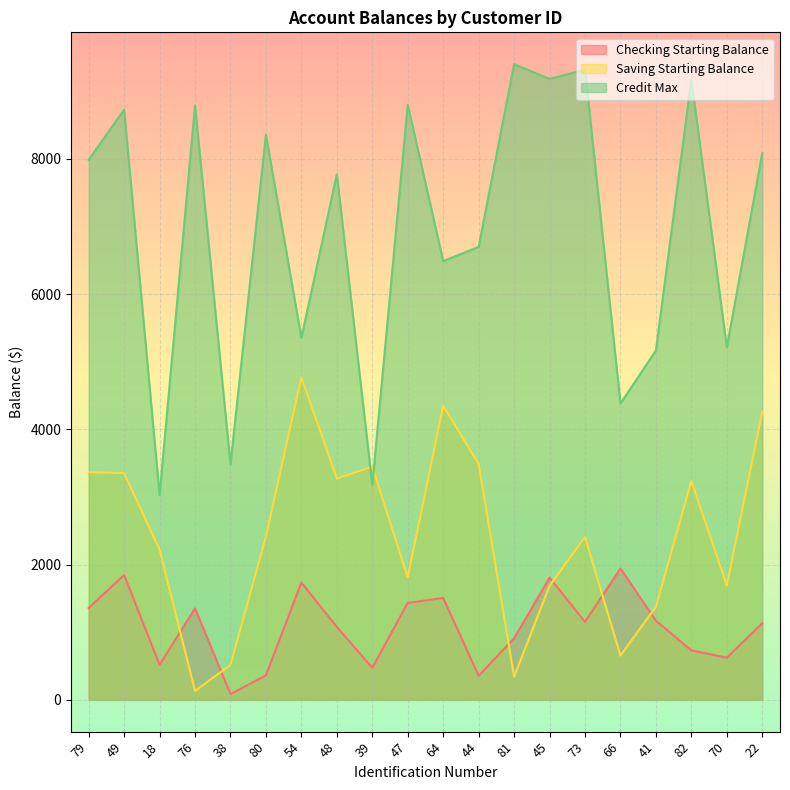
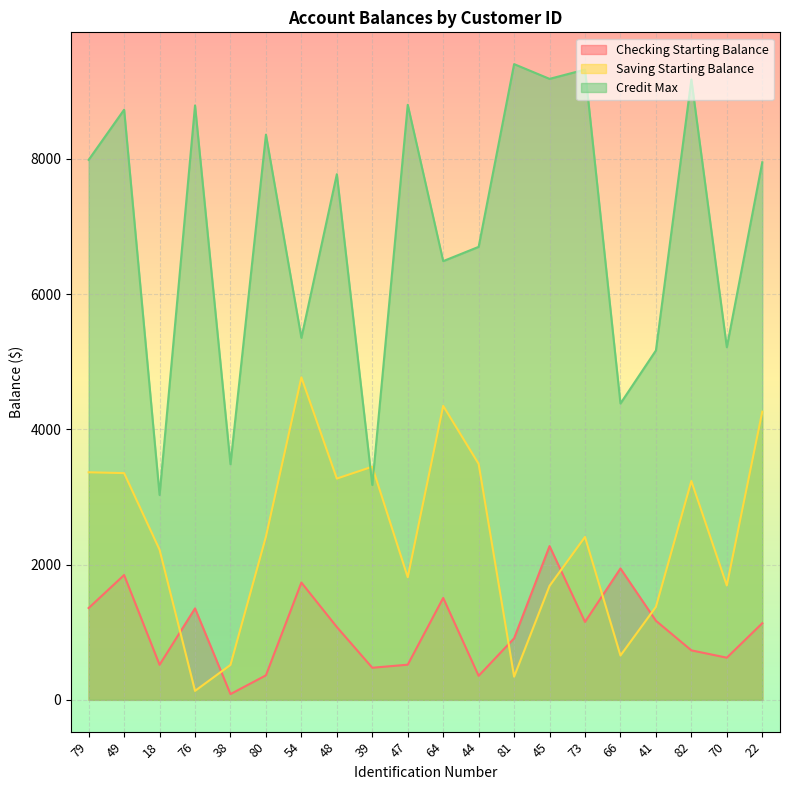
Checking Starting Balance, 47: 1400 -> 500
Checking Starting Balance, 45: 1800 -> 2300
Credit Max, 22: 8100 -> 7900
